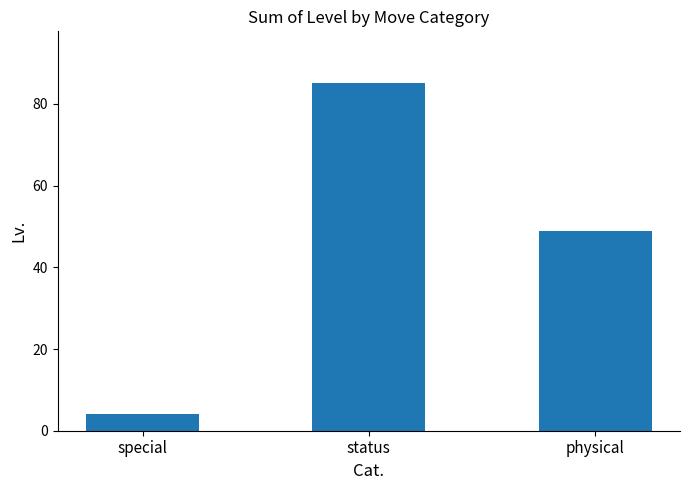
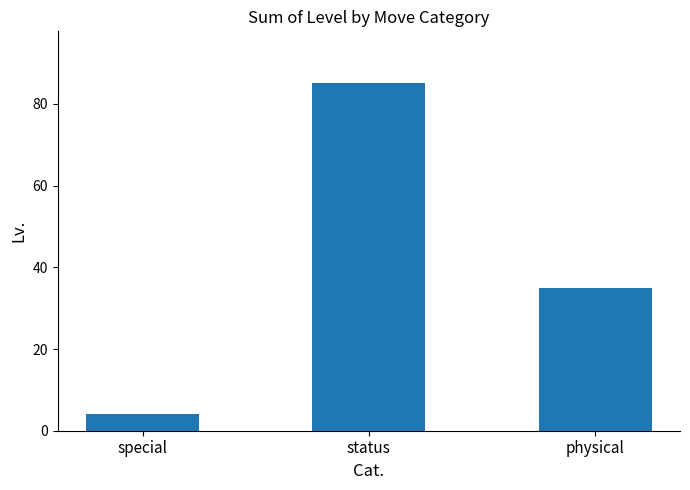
physical: 49 -> 35
